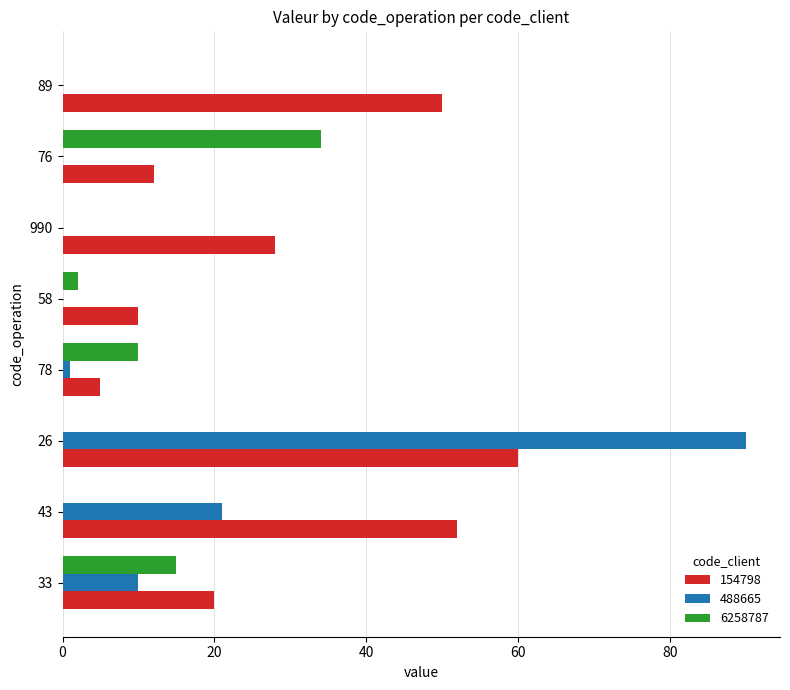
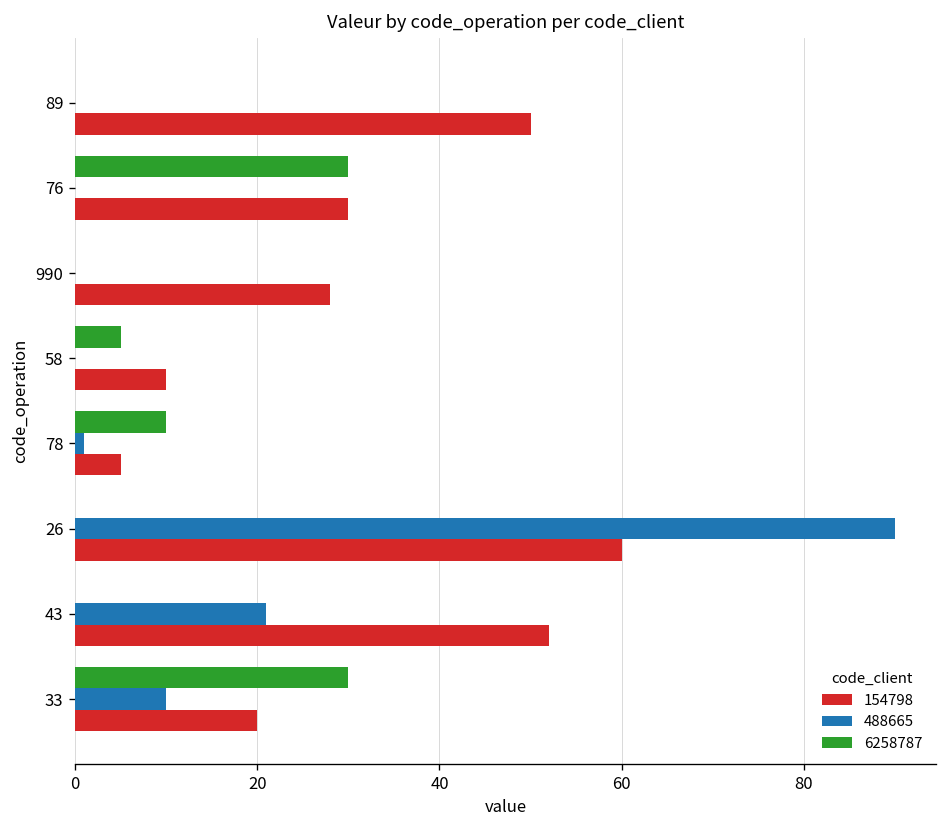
6258787, 76: 34 -> 30
154798, 76: 12 -> 30
6258787, 58: 2 -> 5
6258787, 33: 15 -> 30
